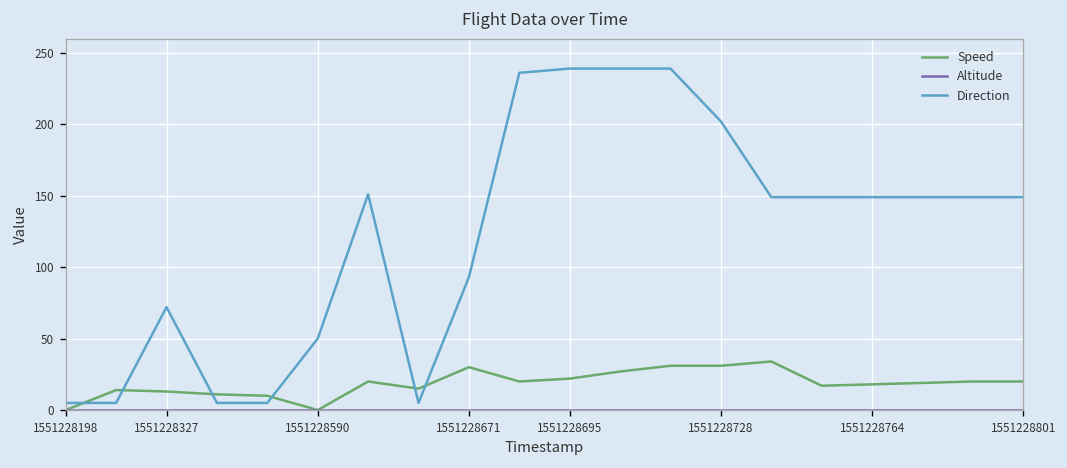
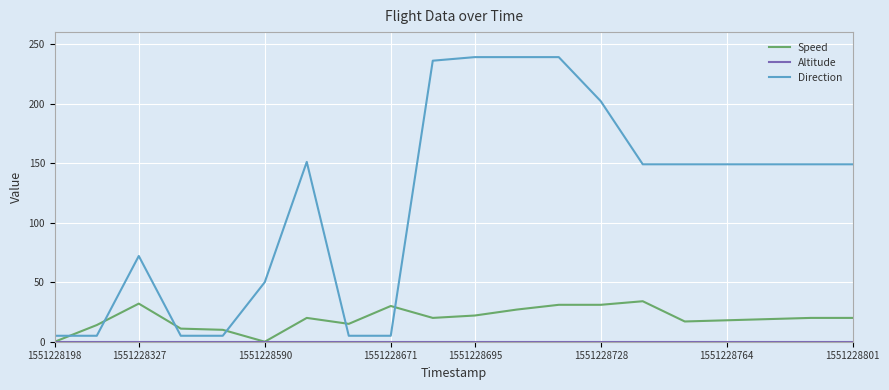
Speed, 1551228327: 13 -> 32
Direction, 1551228671: 93 -> 5
